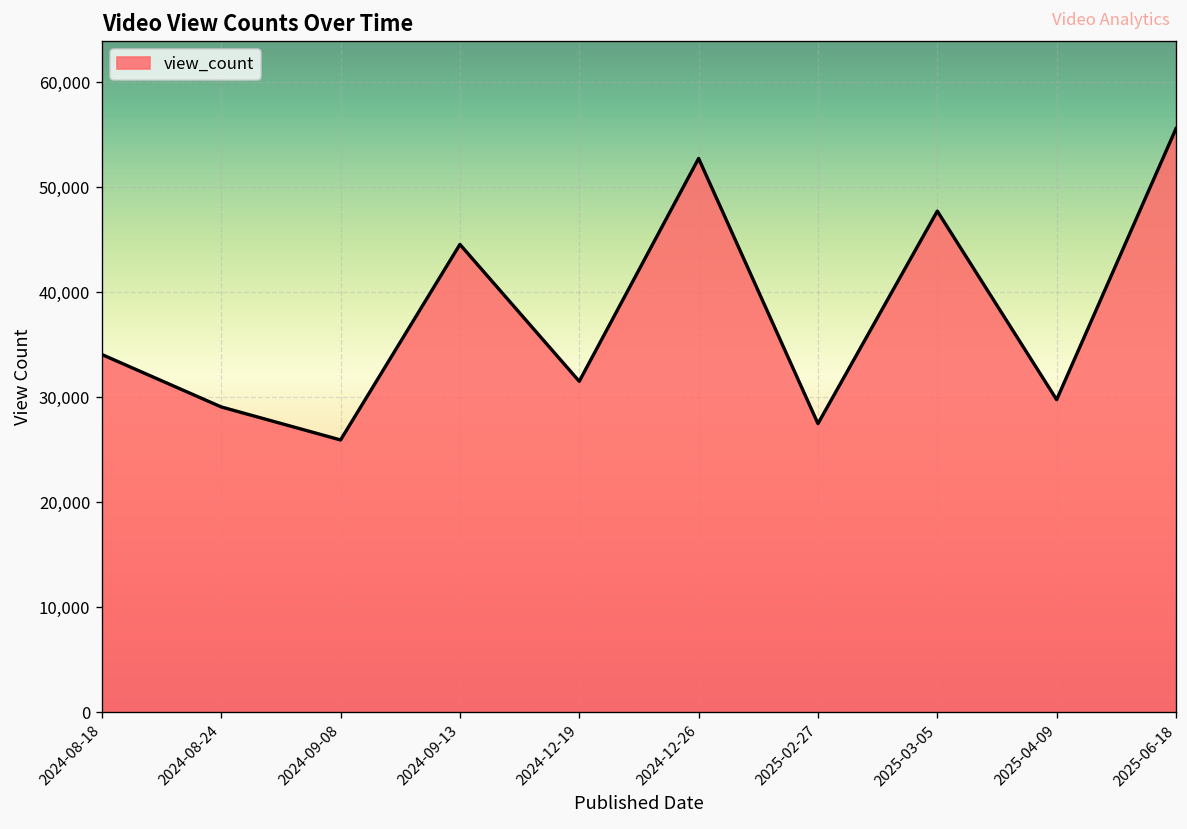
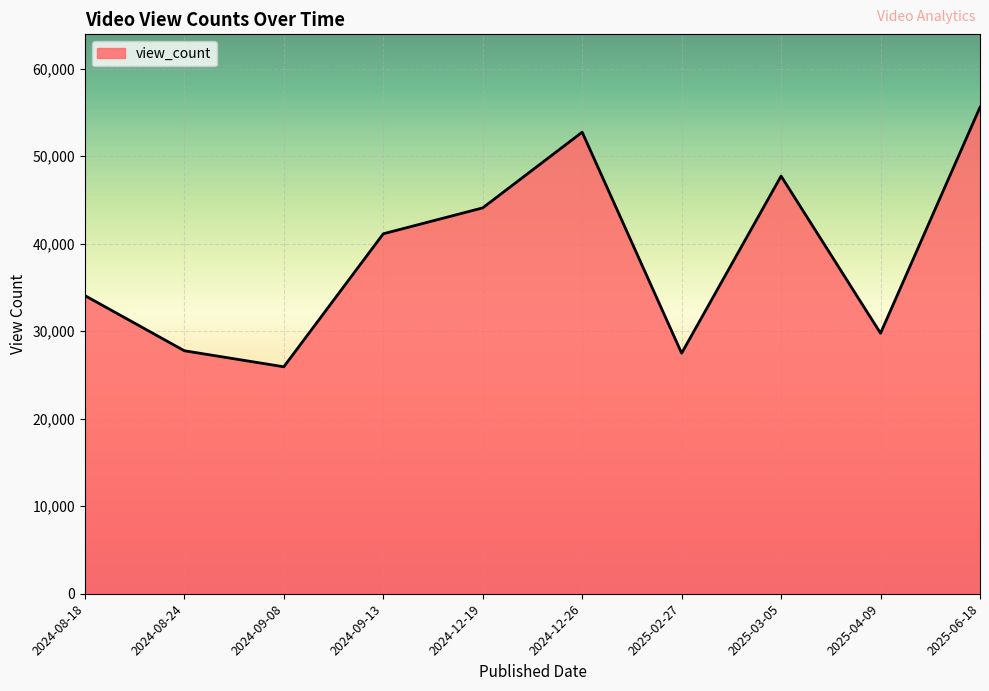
2024-08-24: 29,000 -> 28,000
2024-09-13: 45,000 -> 41,000
2024-12-19: 32,000 -> 44,000
